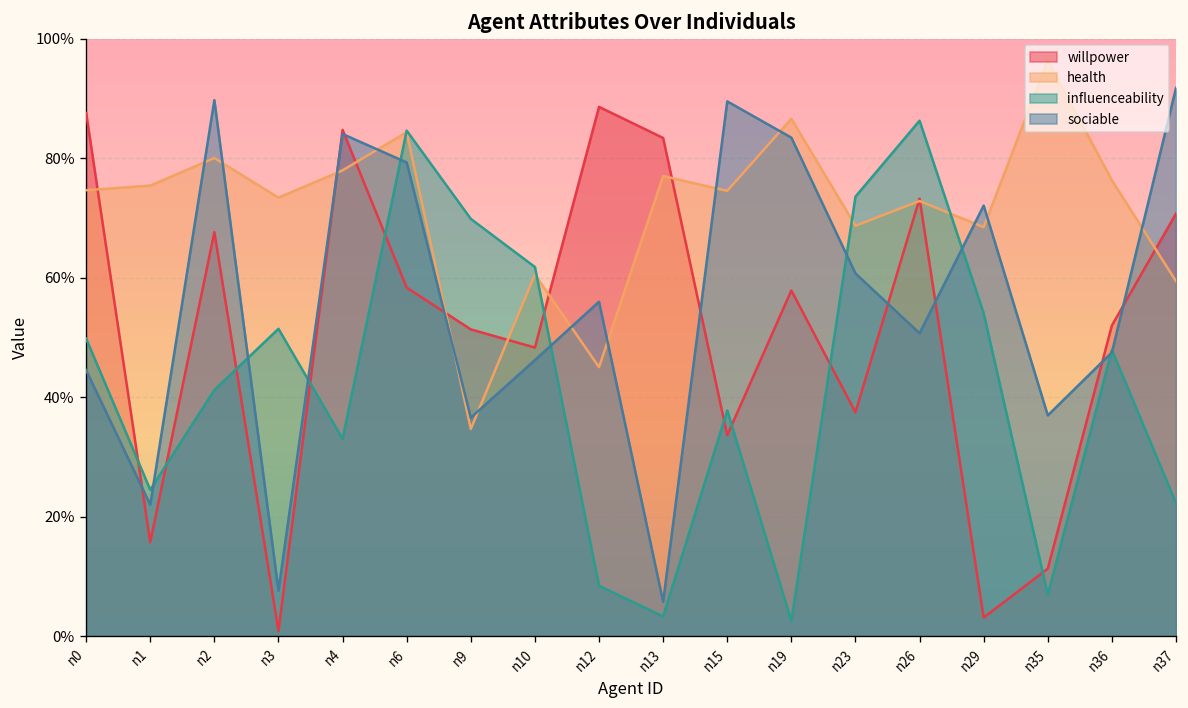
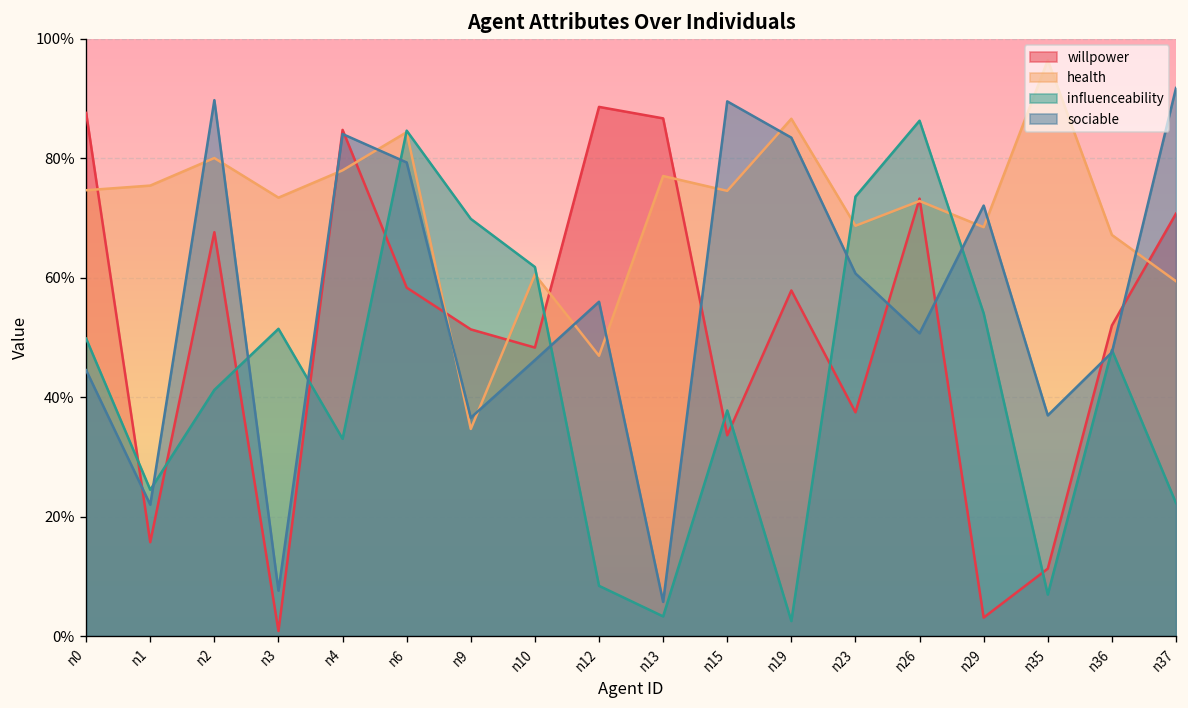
health, n12: 45% -> 47%
willpower, n13: 83% -> 87%
health, n36: 76% -> 67%
